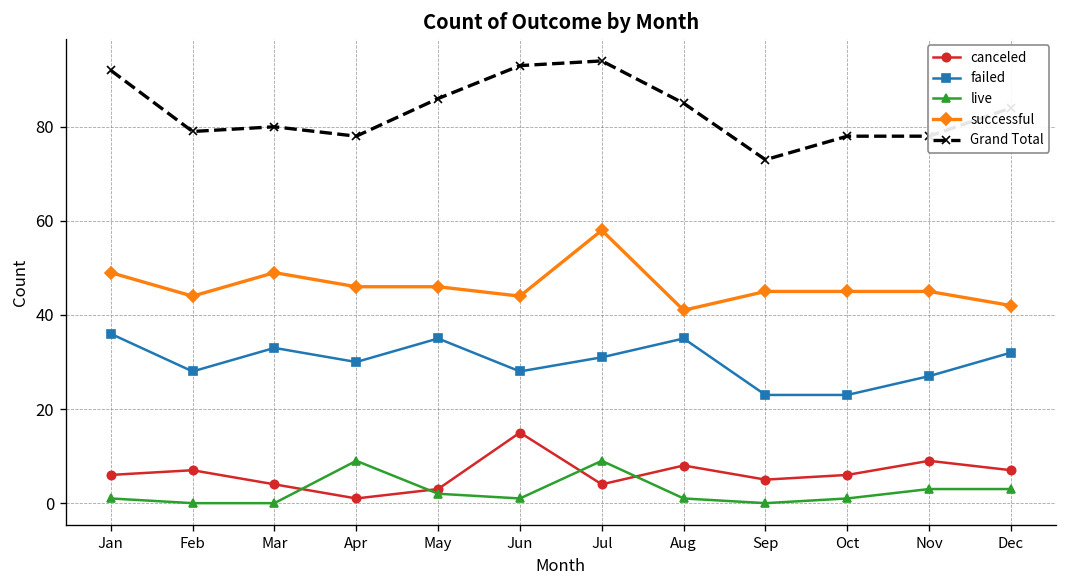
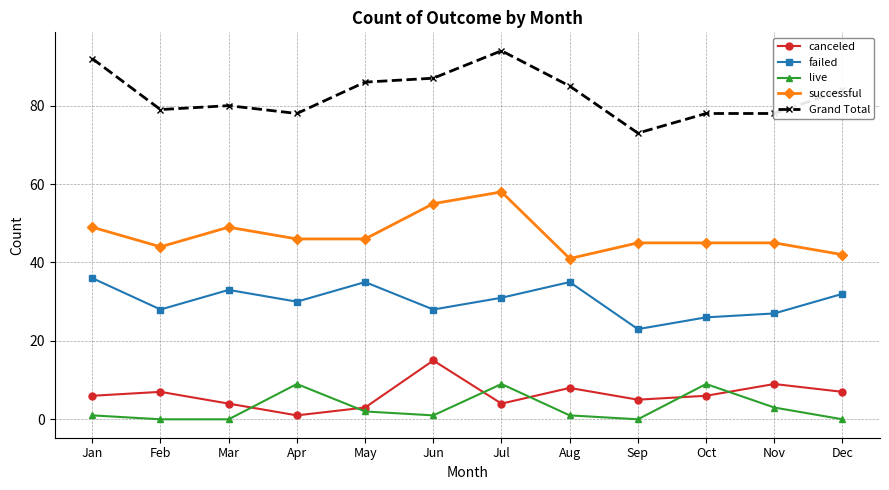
successful, Jun: 44 -> 55
Grand Total, Jun: 93 -> 87
failed, Oct: 23 -> 26
live, Oct: 1 -> 9
live, Dec: 3 -> 0
